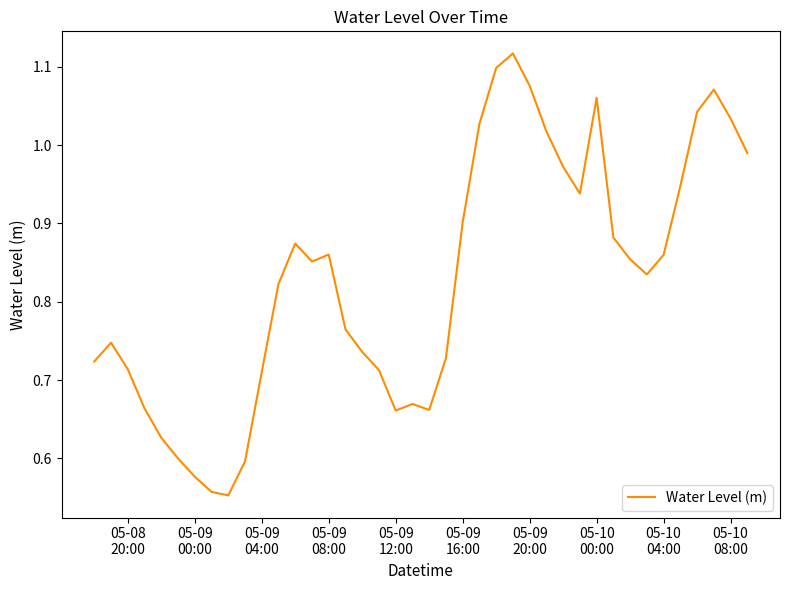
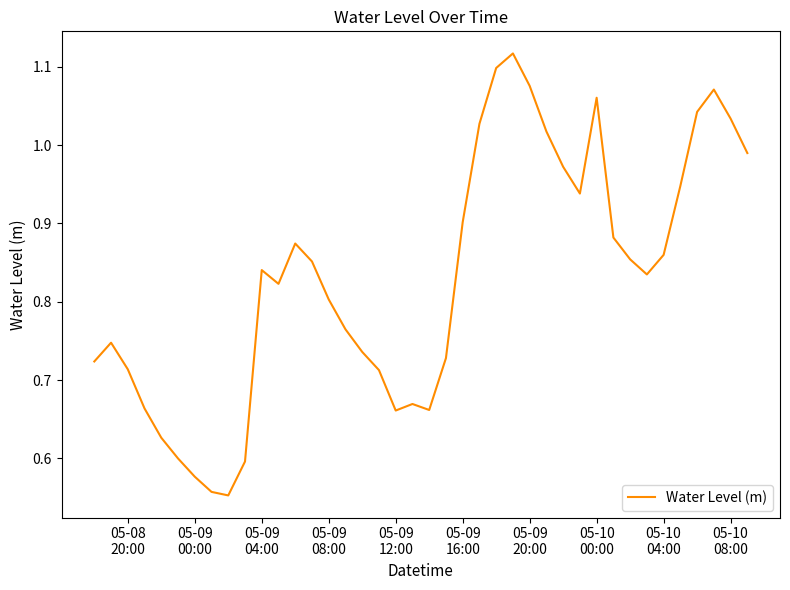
05-09 04:00: 0.71 -> 0.84
05-09 08:00: 0.86 -> 0.80
